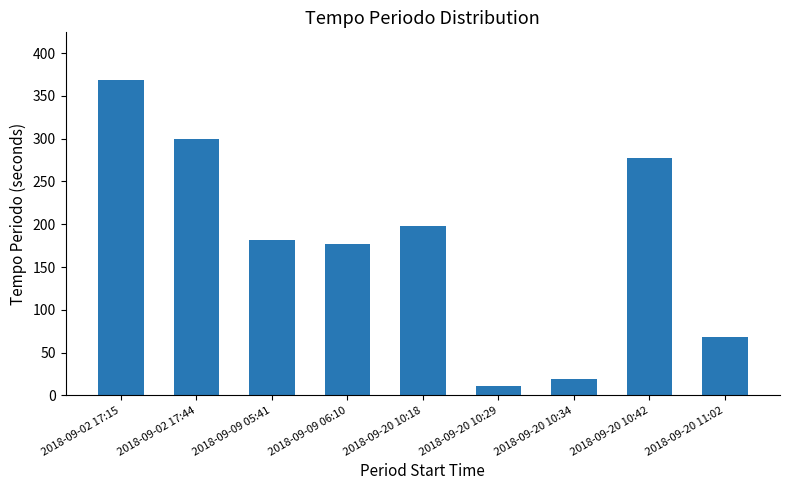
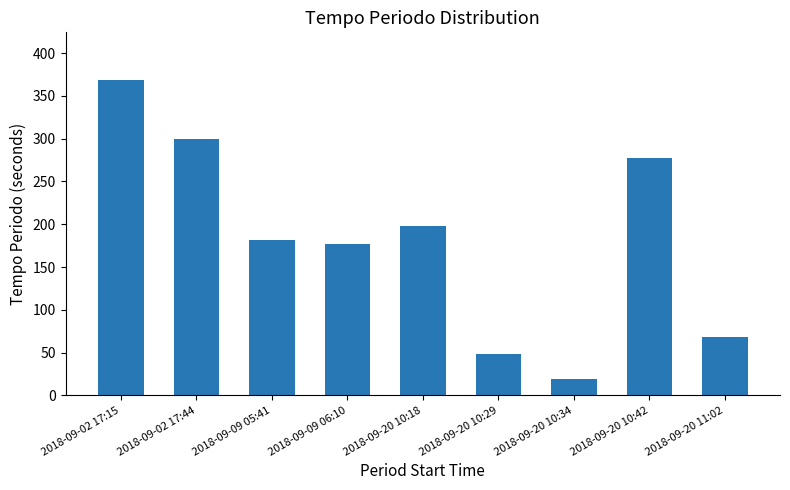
2018-09-20 10:29: 10 -> 50
